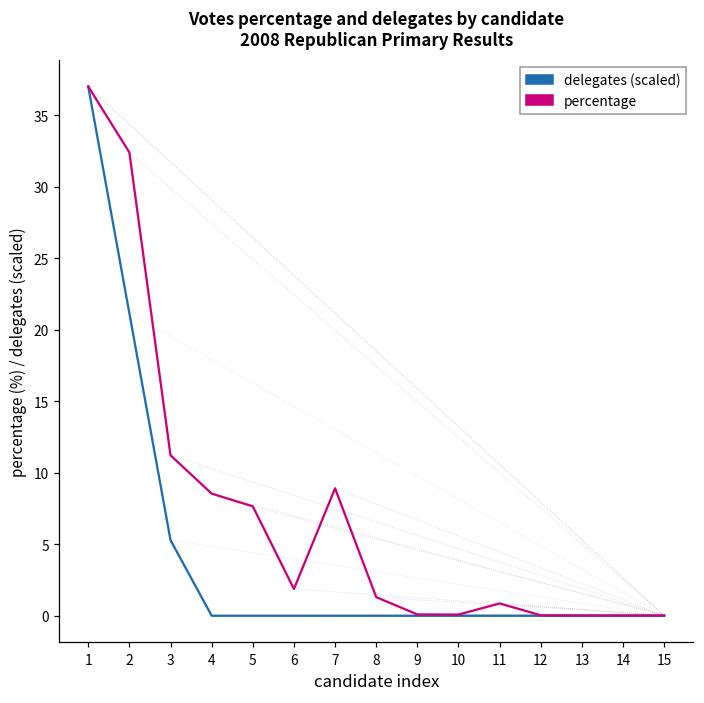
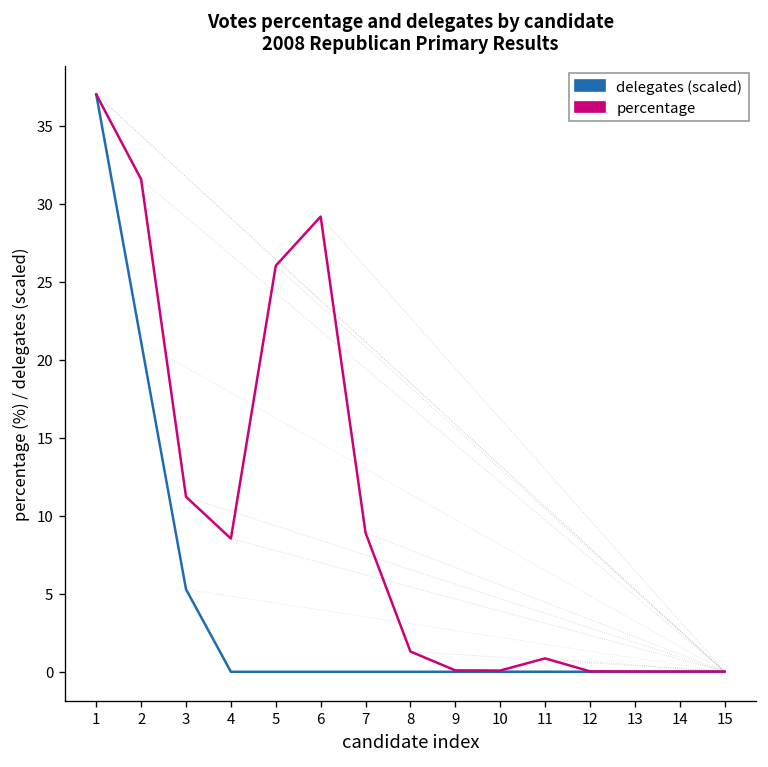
percentage, 2: 32.4 -> 31.6
percentage, 5: 7.7 -> 26.0
percentage, 6: 1.9 -> 29.2
